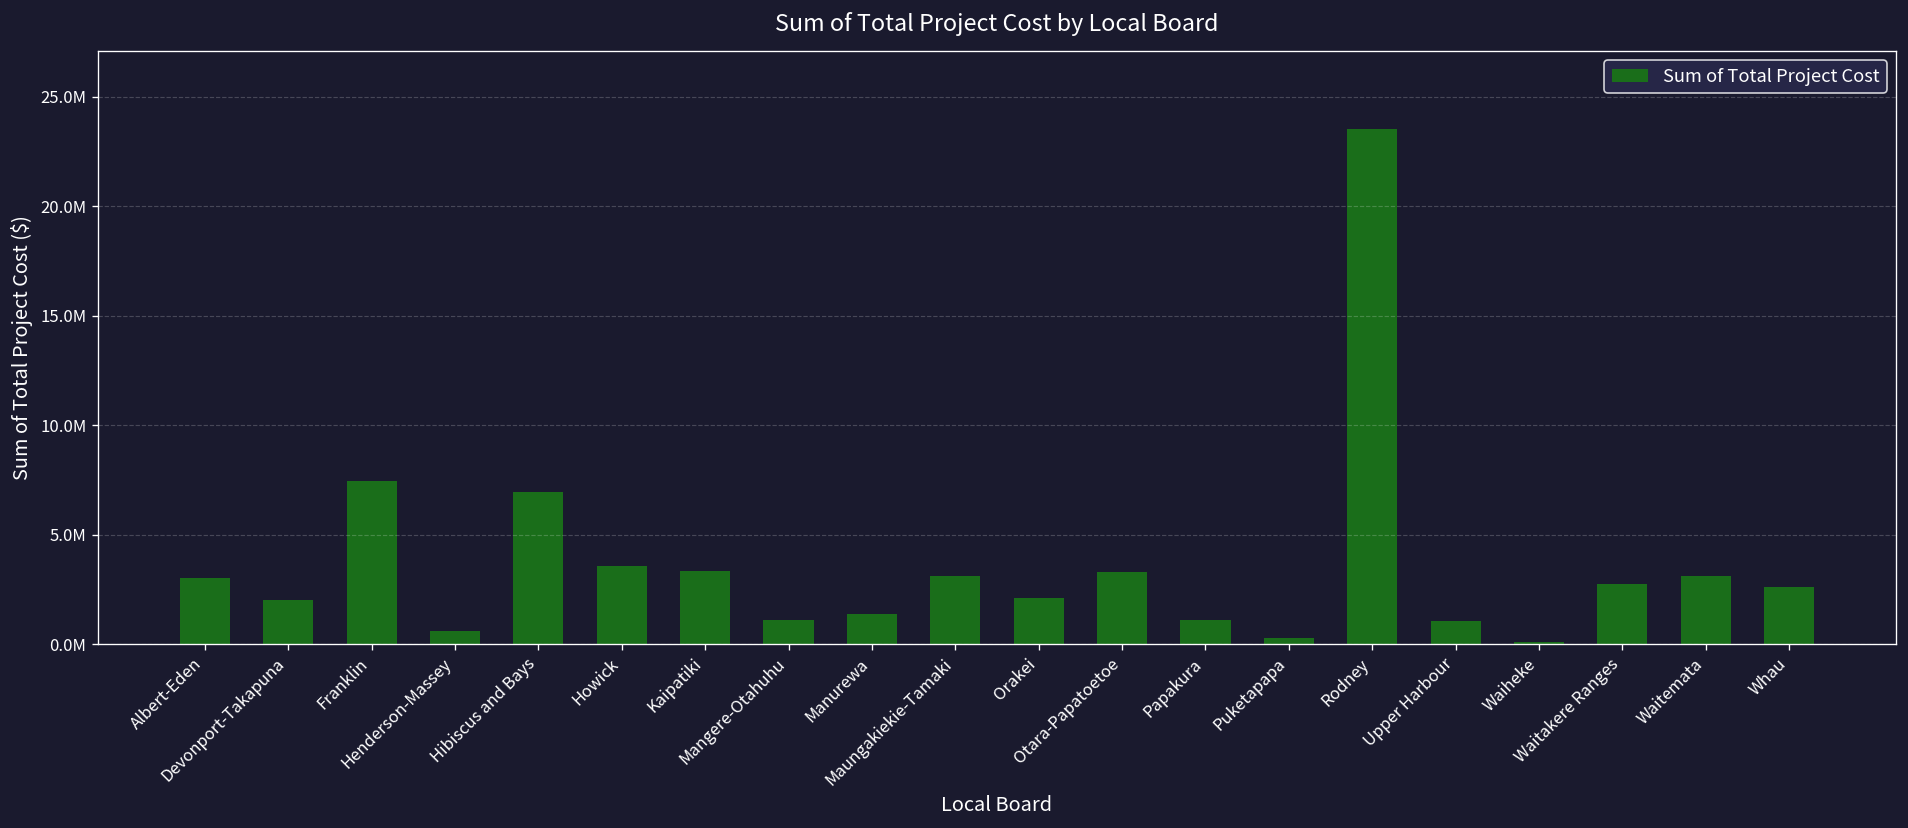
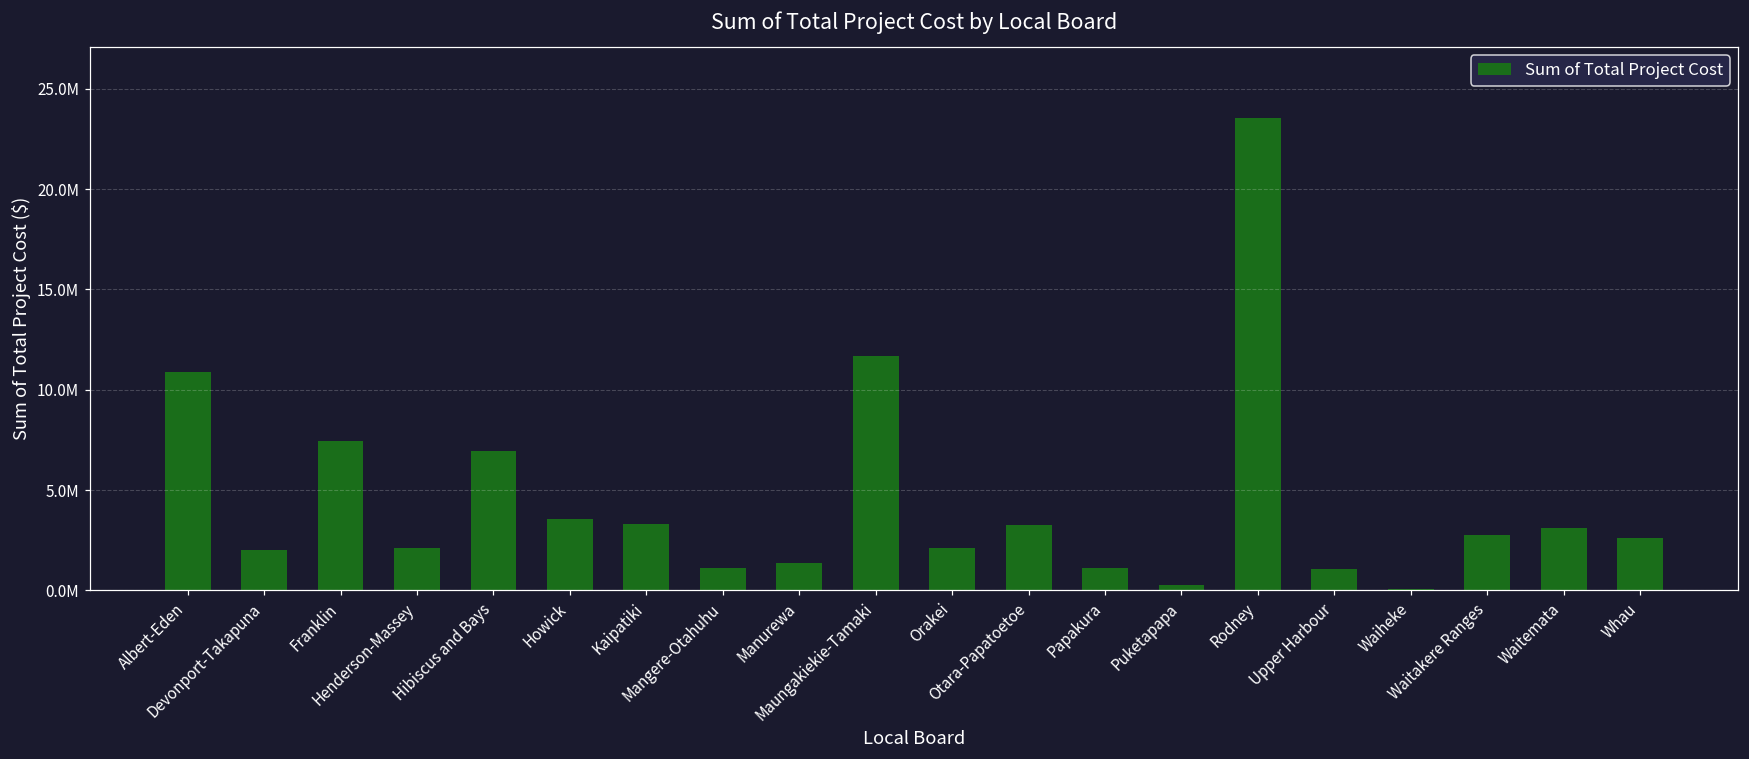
Albert-Eden: 3000000 -> 10900000
Henderson-Massey: 600000 -> 2100000
Maungakiekie-Tamaki: 3100000 -> 11700000
